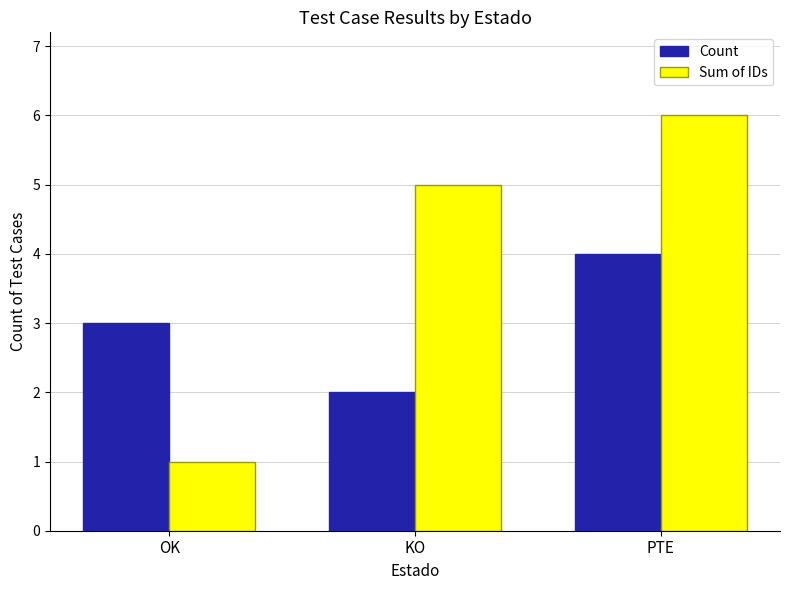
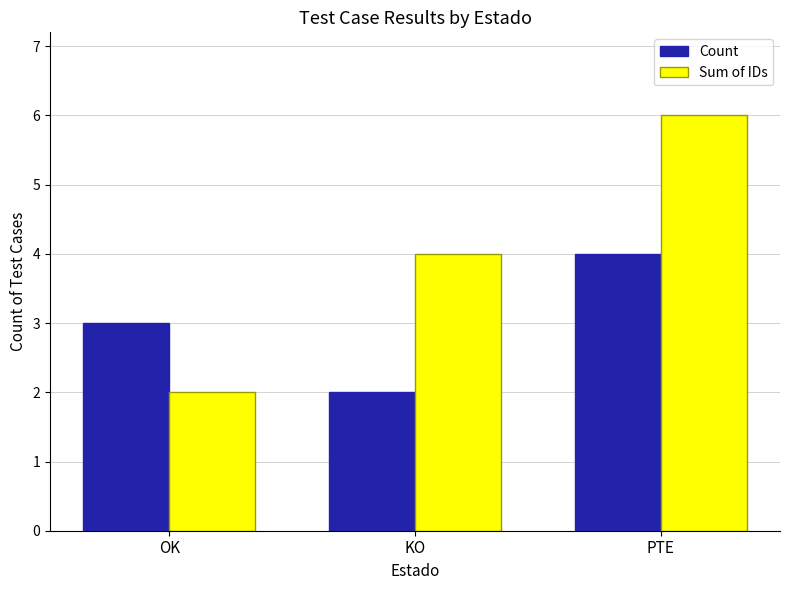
Sum of IDs, OK: 1 -> 2
Sum of IDs, KO: 5 -> 4
